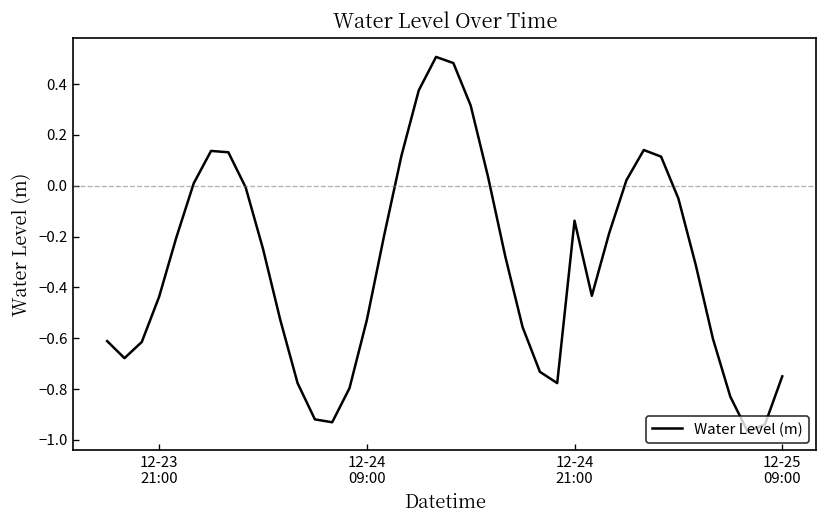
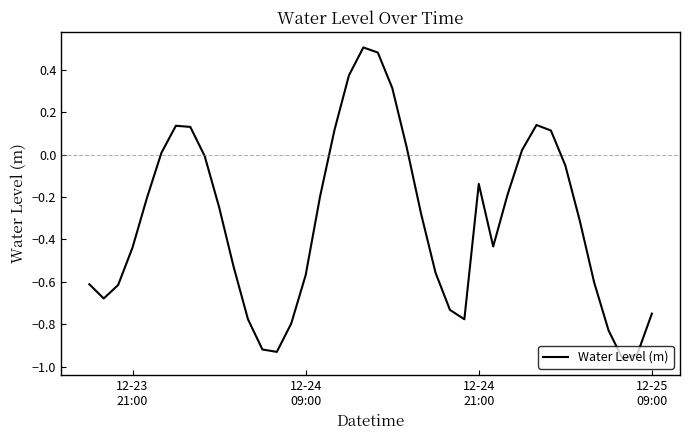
12-24 09:00: -0.53 -> -0.57
